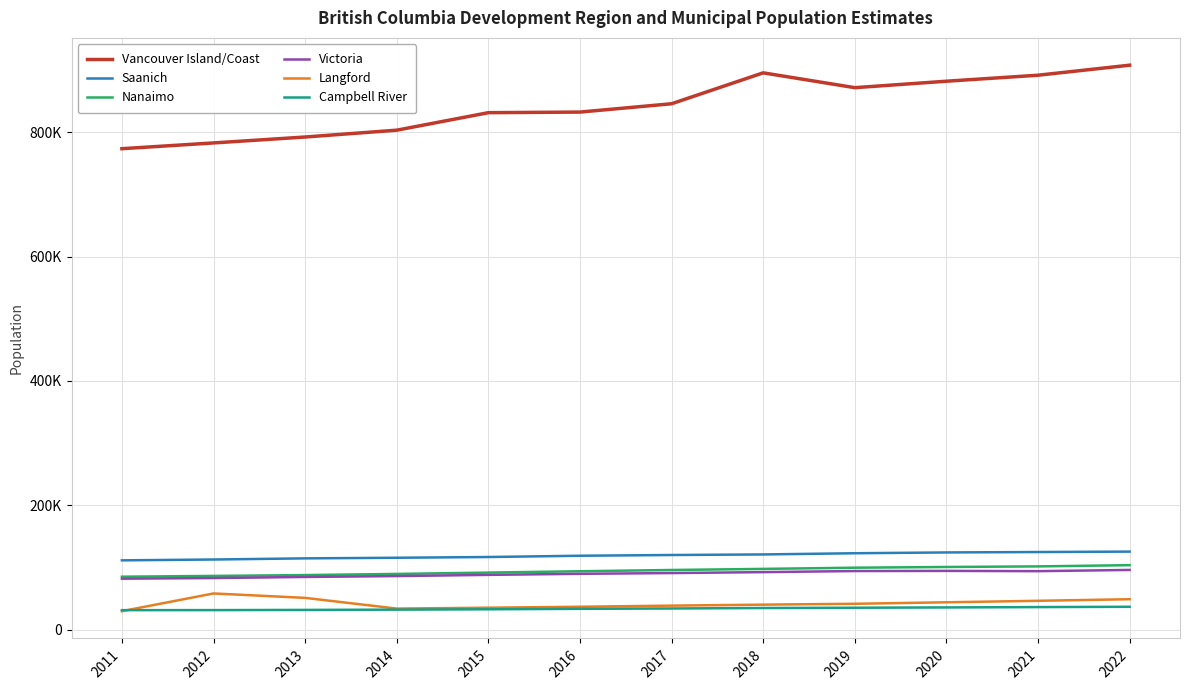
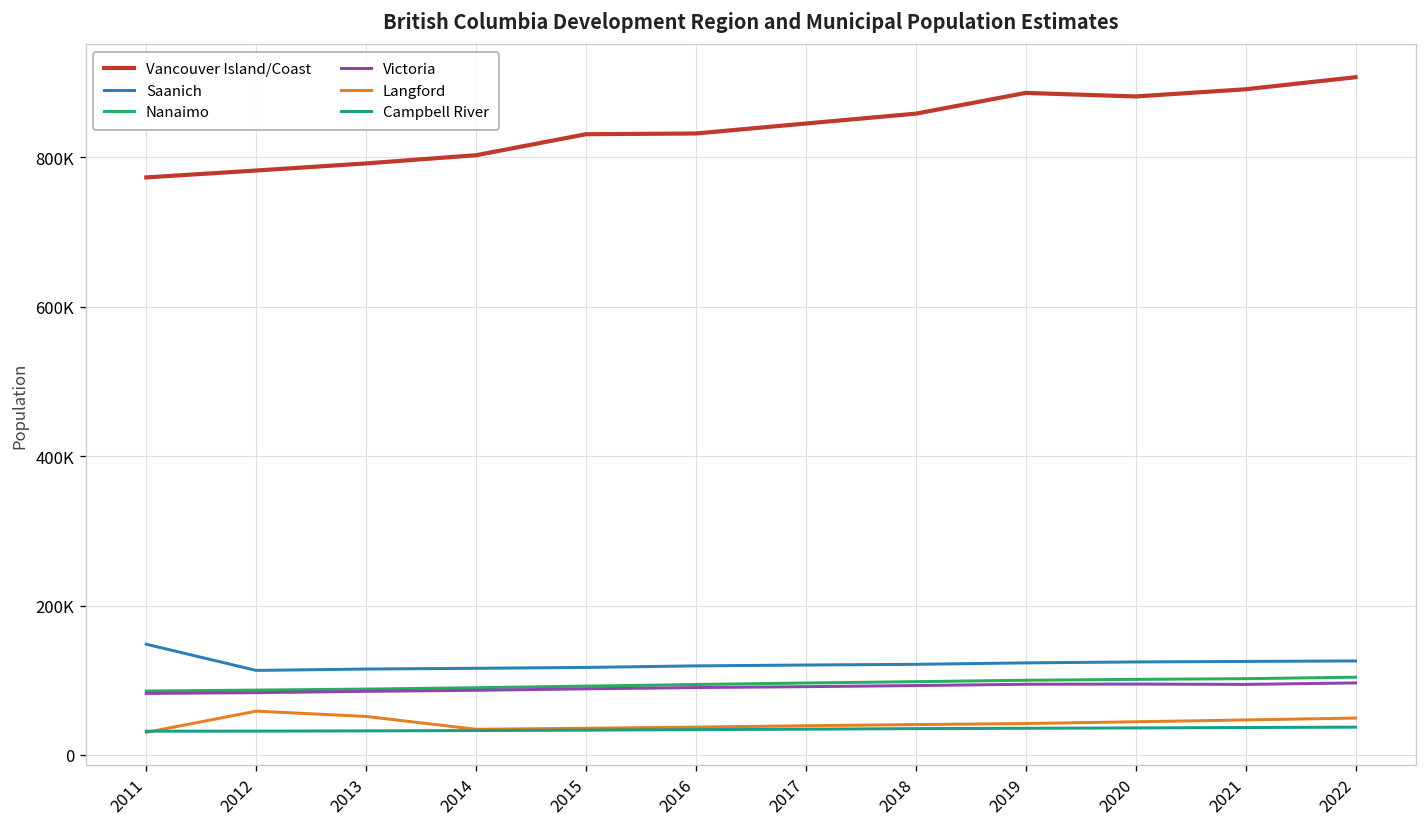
Saanich, 2011: 110000 -> 150000
Vancouver Island/Coast, 2018: 900000 -> 860000
Vancouver Island/Coast, 2019: 870000 -> 890000
